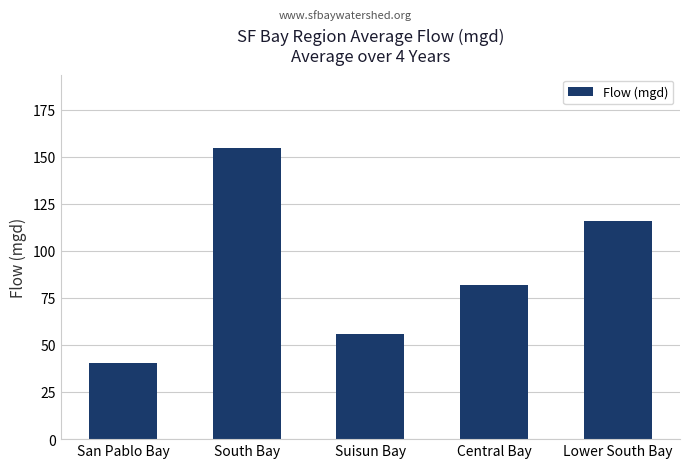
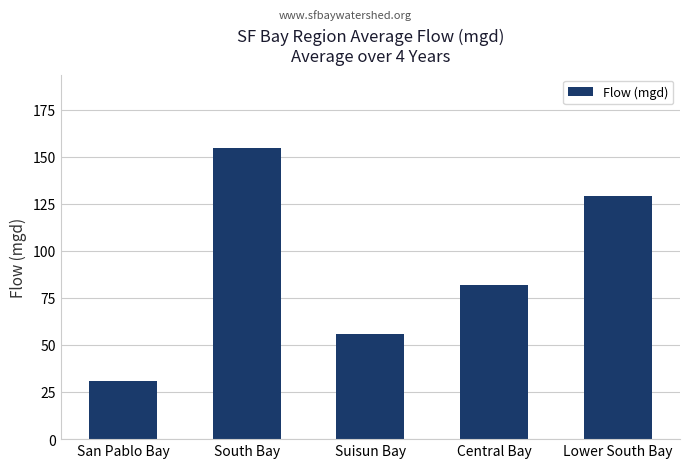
San Pablo Bay: 40 -> 31
Lower South Bay: 116 -> 129
